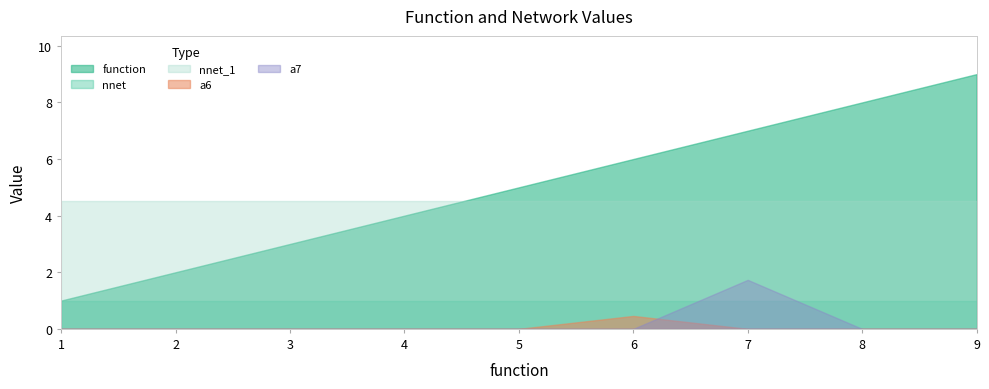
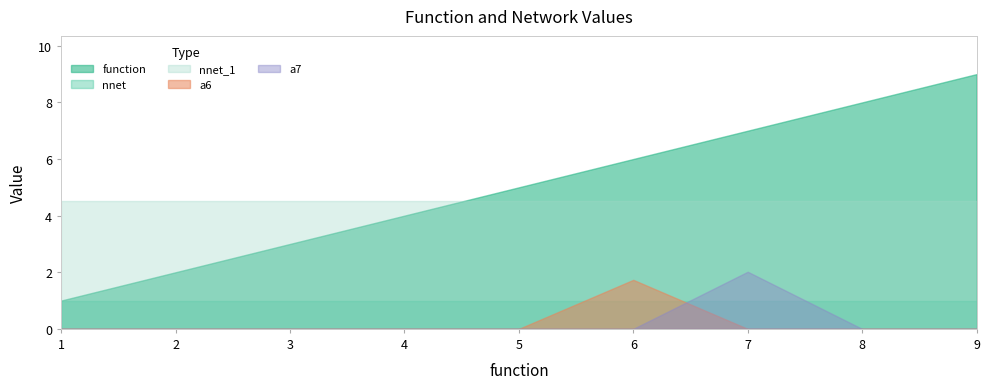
a6, 6: 0.5 -> 1.7
a7, 7: 1.7 -> 2.0
